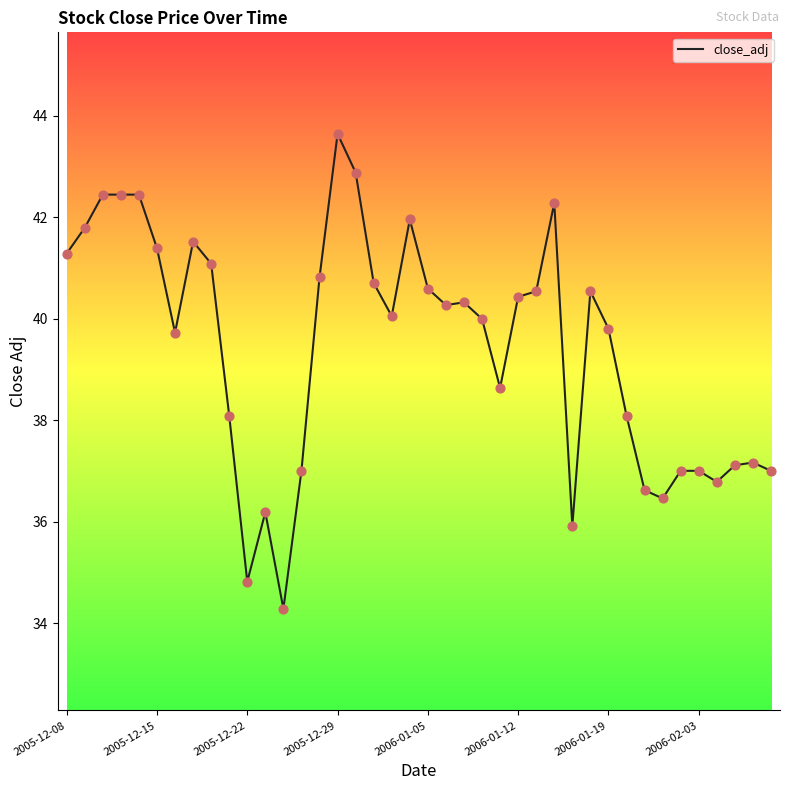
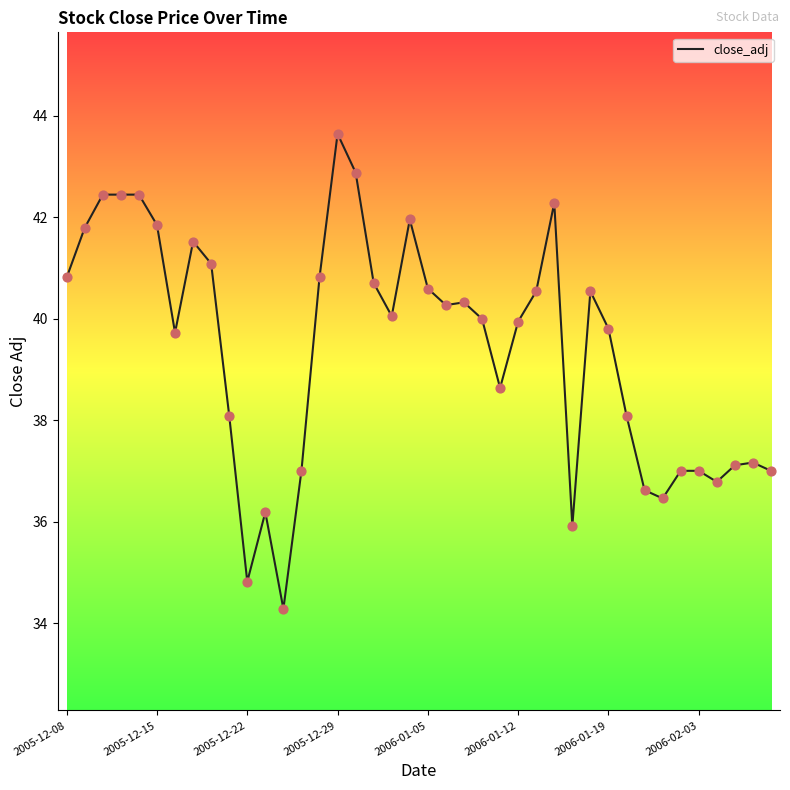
2005-12-08: 41.3 -> 40.8
2005-12-15: 41.4 -> 41.8
2006-01-12: 40.4 -> 39.9
